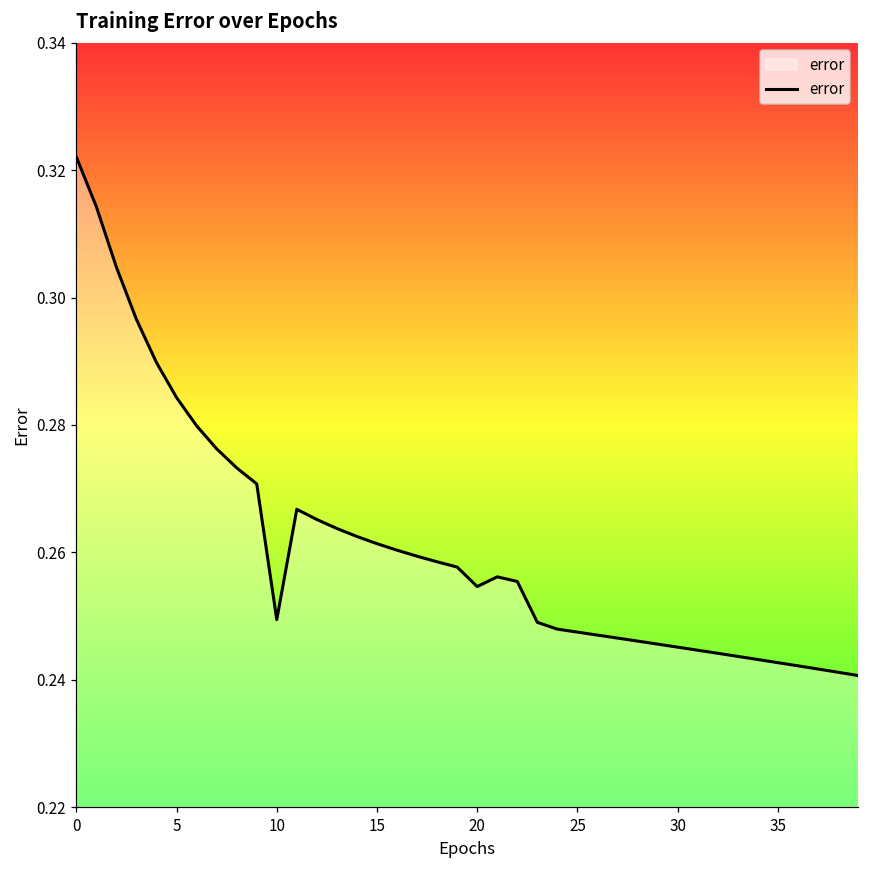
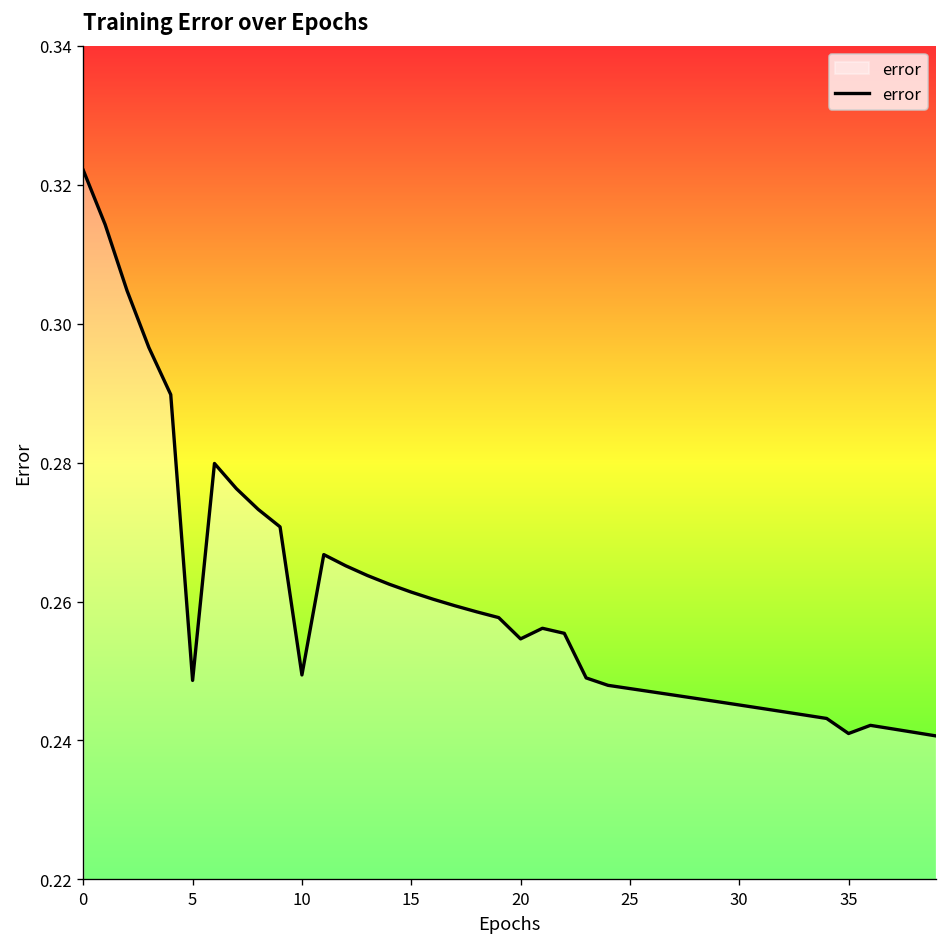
5: 0.284 -> 0.249
35: 0.243 -> 0.241
